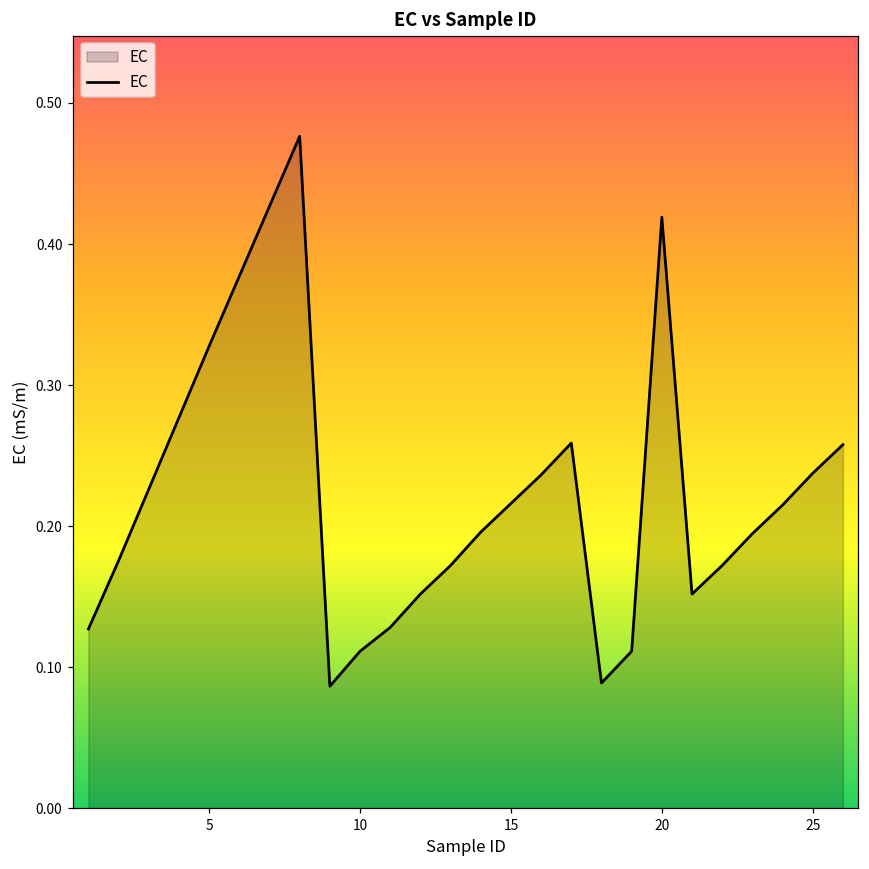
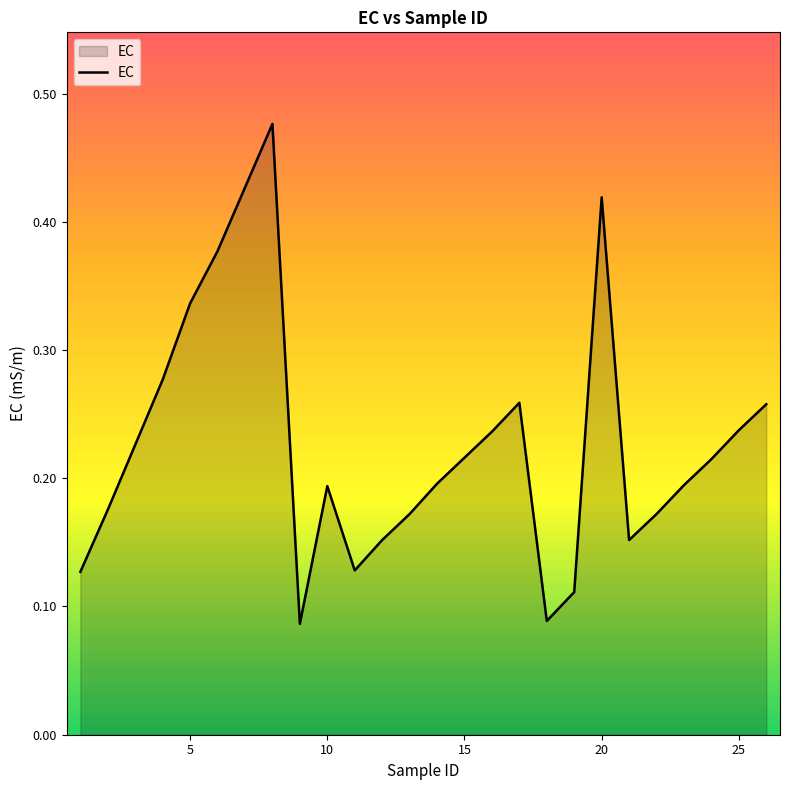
5: 0.328 -> 0.336
10: 0.111 -> 0.194
